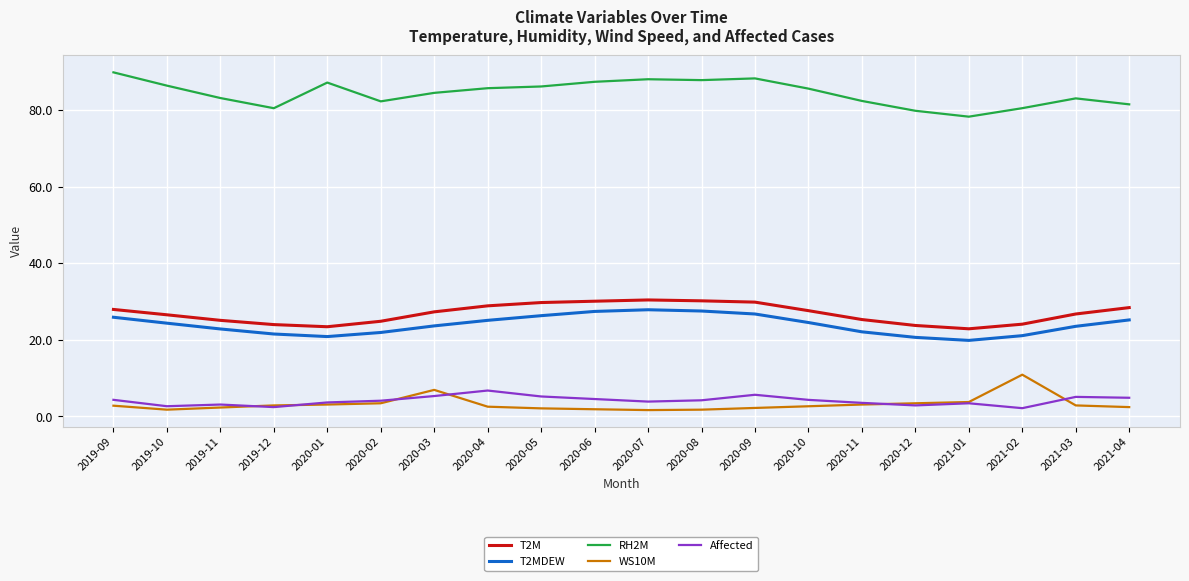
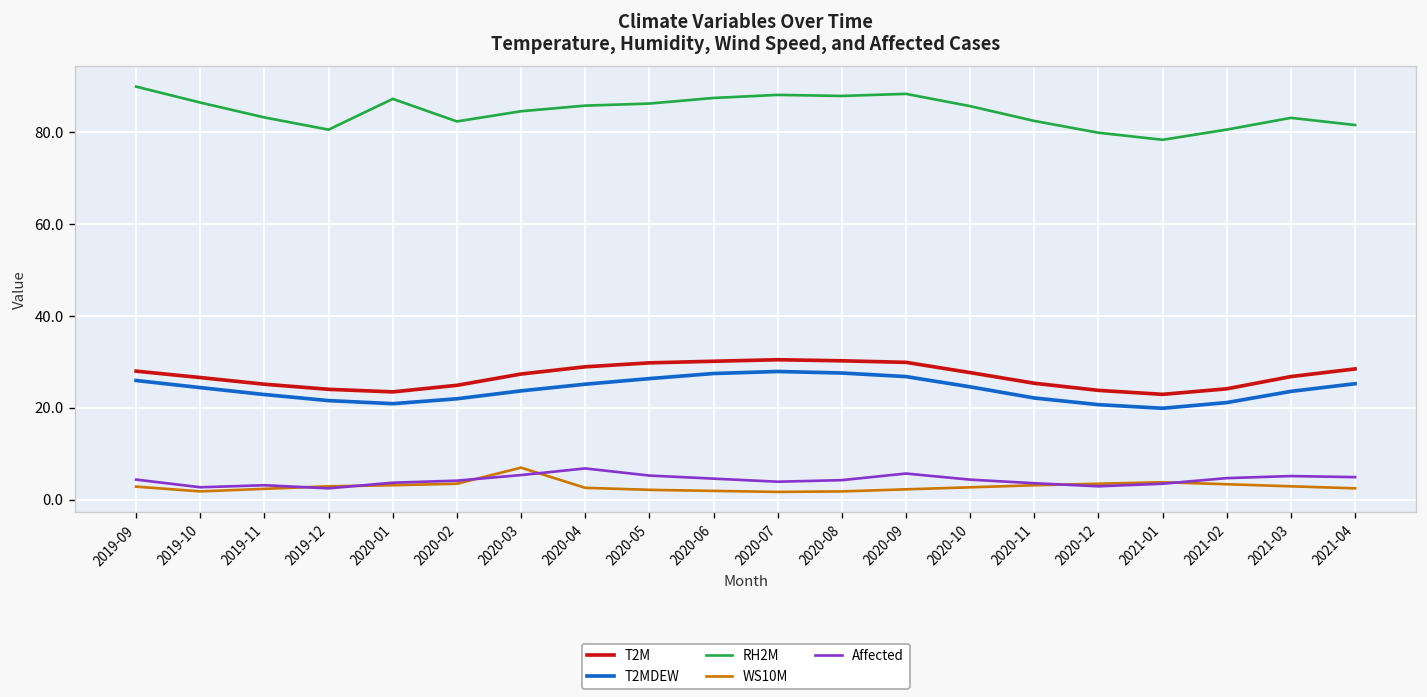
WS10M, 2021-02: 11 -> 3
Affected, 2021-02: 2 -> 5
